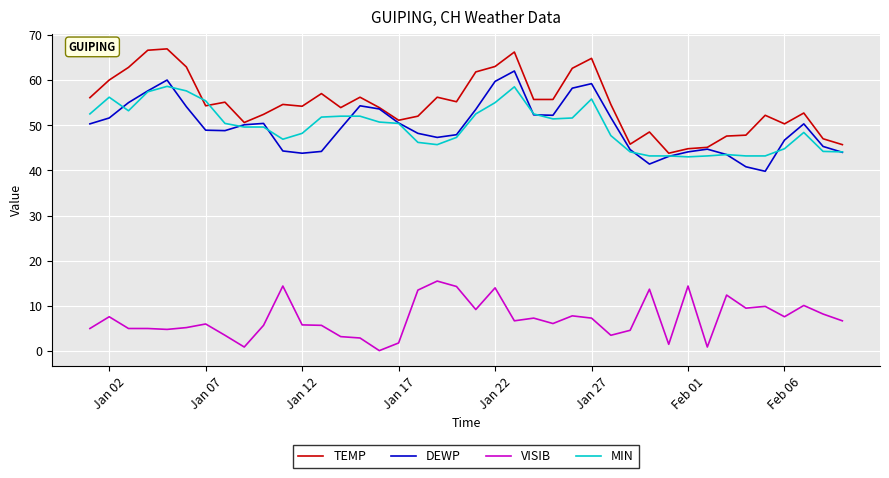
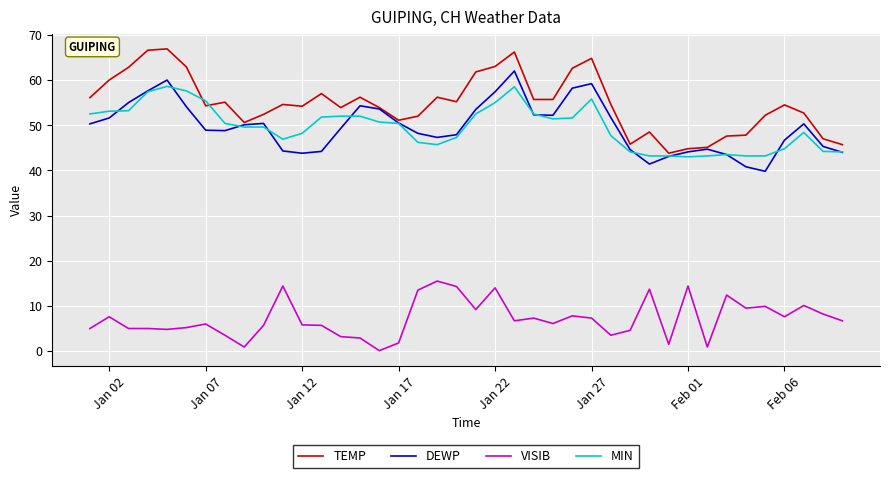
MIN, Jan 02: 56 -> 53
DEWP, Jan 22: 60 -> 57
TEMP, Feb 06: 50 -> 55
